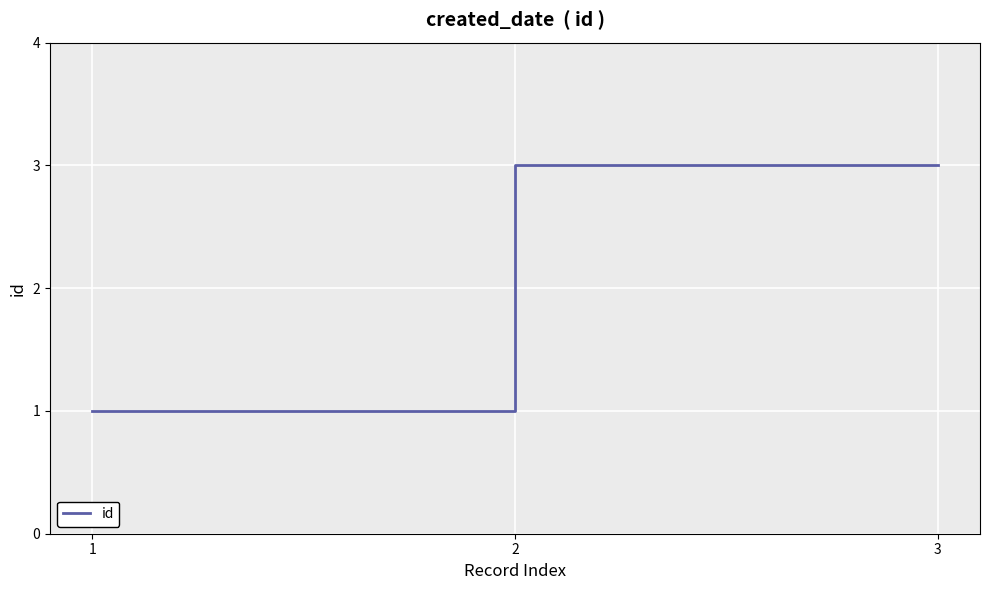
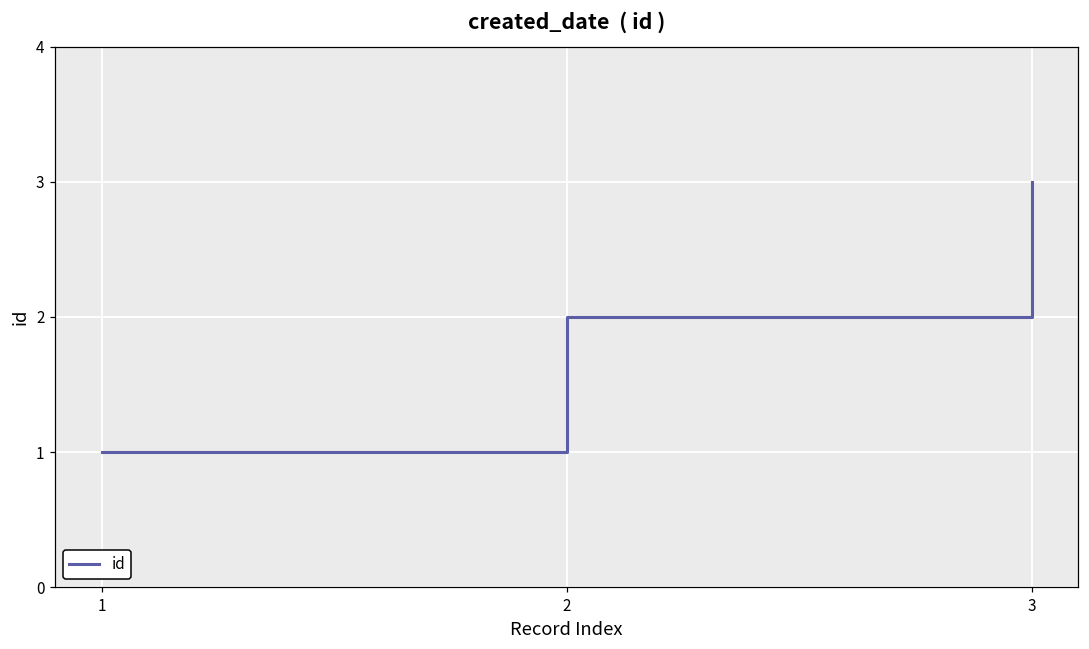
2: 3 -> 2
